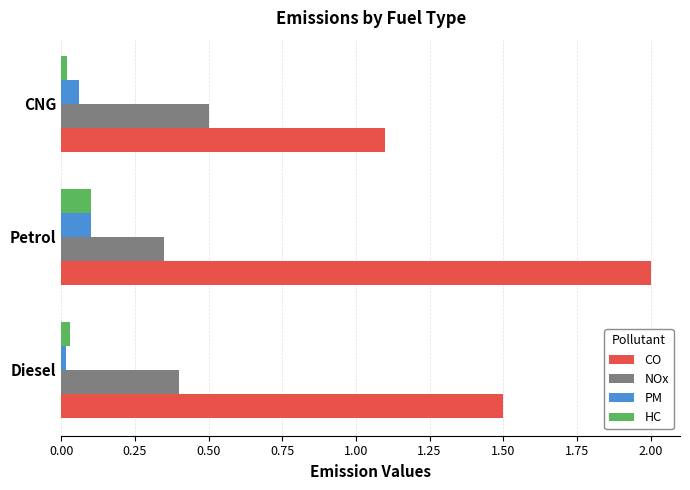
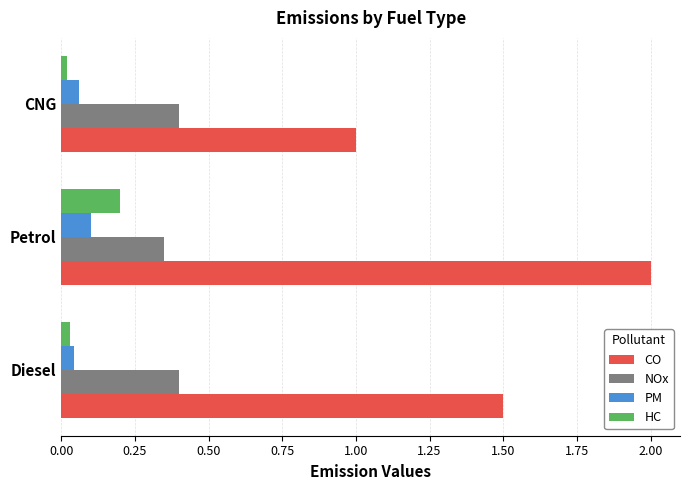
NOx, CNG: 0.5 -> 0.4
CO, CNG: 1.1 -> 1.0
HC, Petrol: 0.1 -> 0.2
PM, Diesel: 0.02 -> 0.04
